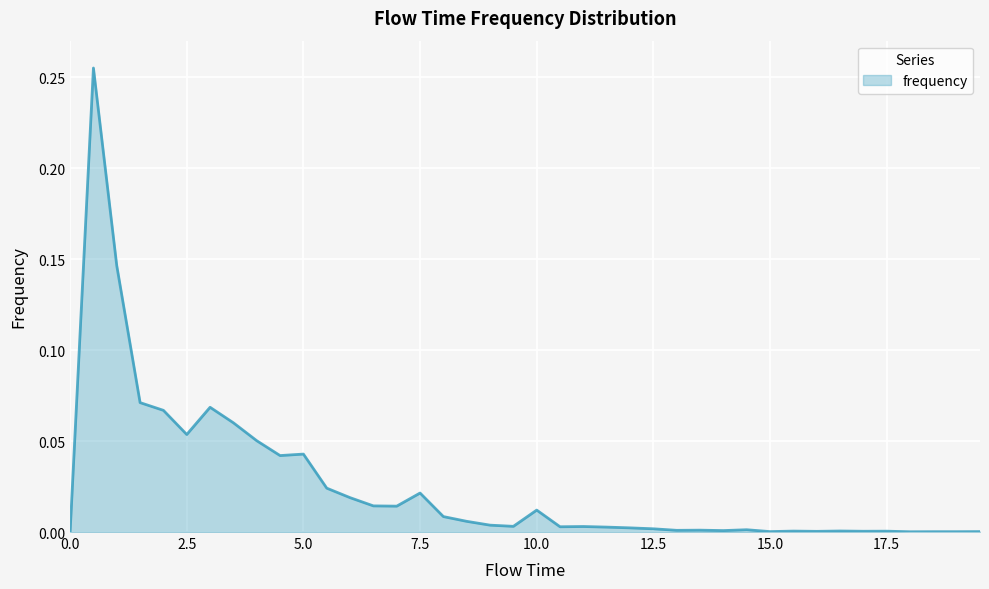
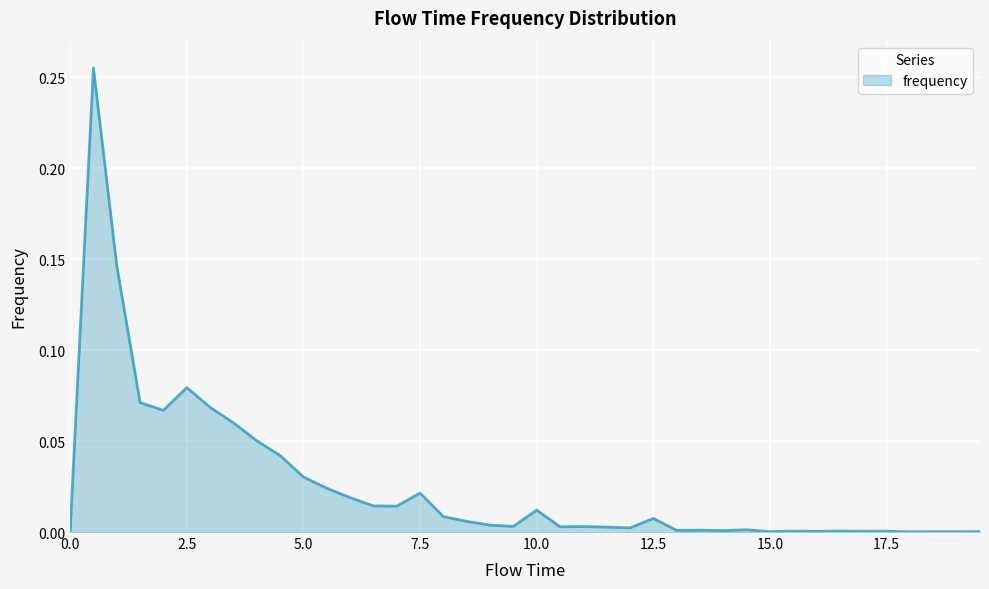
2.5: 0.054 -> 0.079
5.0: 0.043 -> 0.030
12.5: 0.002 -> 0.007
